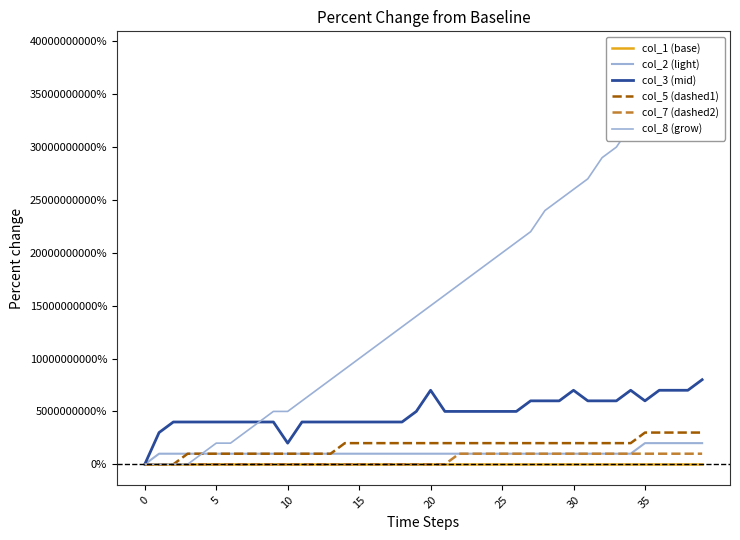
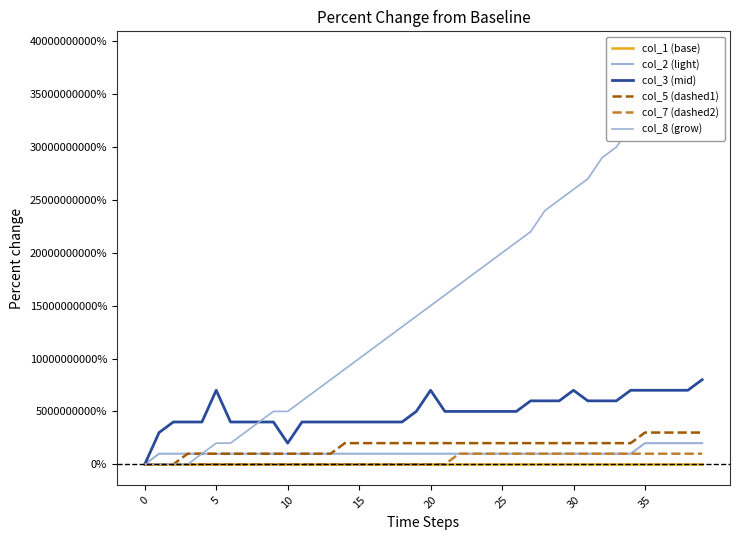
col_3 (mid), 5: 4000000000% -> 7000000000%
col_3 (mid), 35: 6000000000% -> 7000000000%
